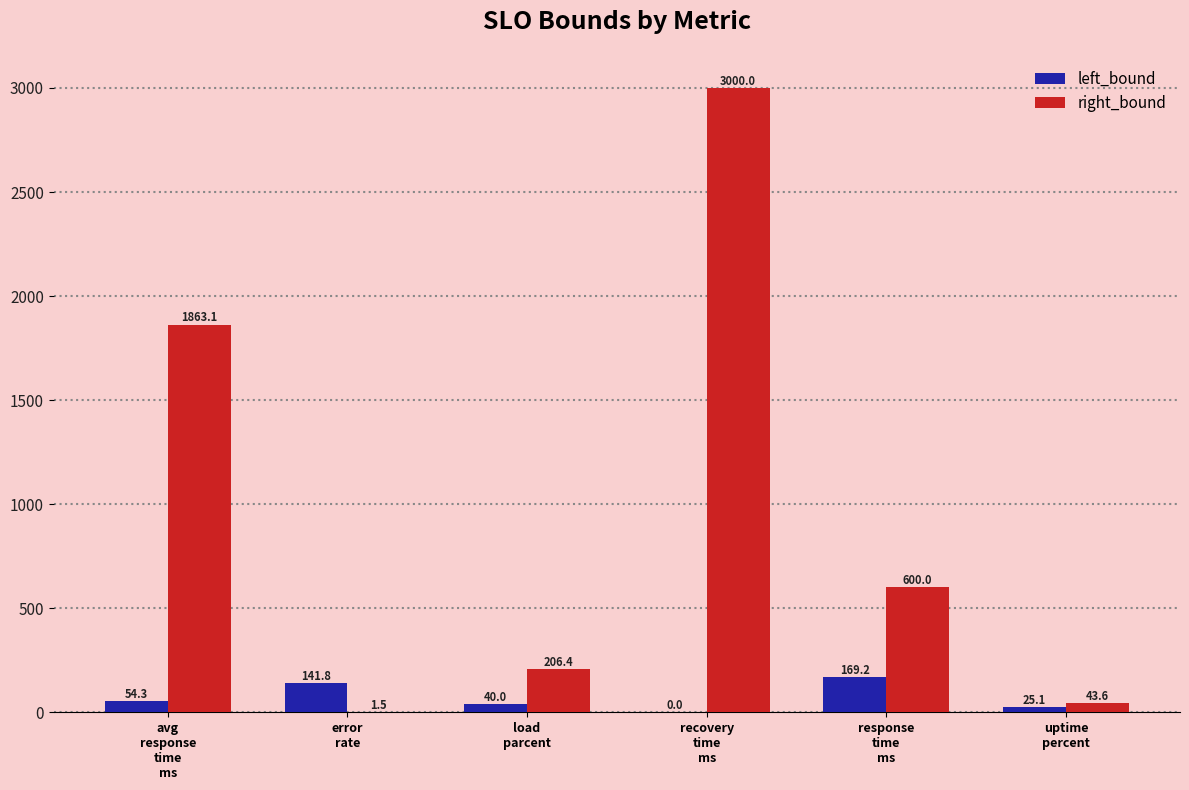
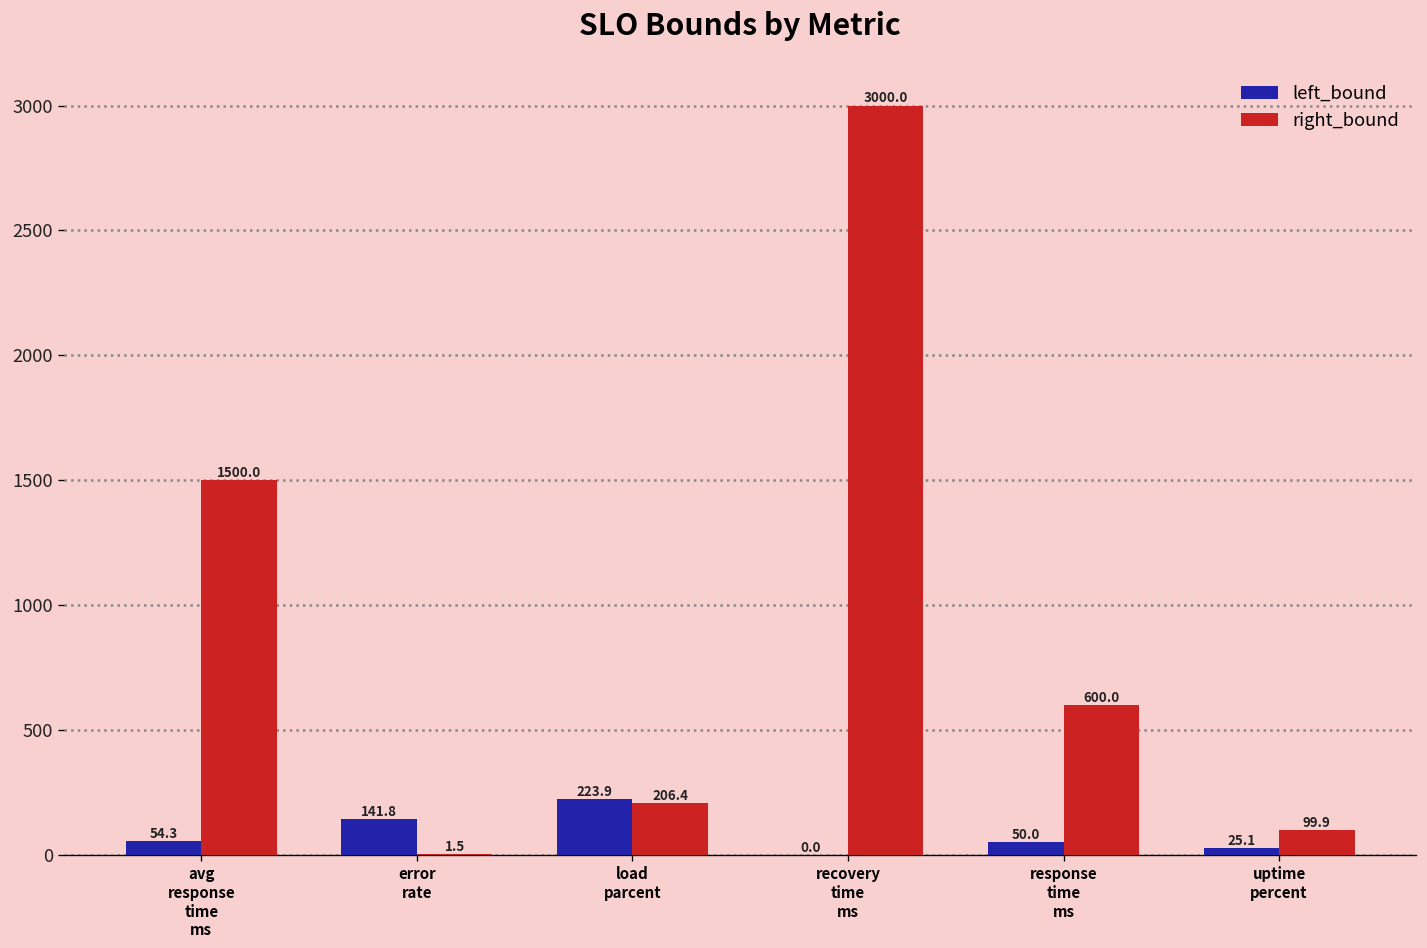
right_bound, avg response time ms: 1863.1 -> 1500.0
left_bound, load parcent: 40.0 -> 223.9
left_bound, response time ms: 169.2 -> 50.0
right_bound, uptime percent: 43.6 -> 99.9
